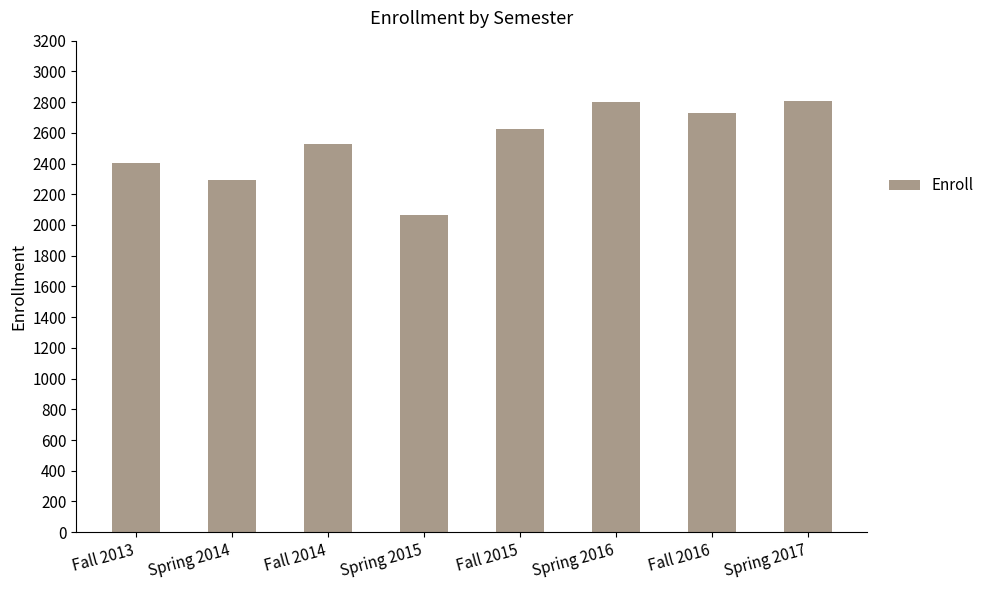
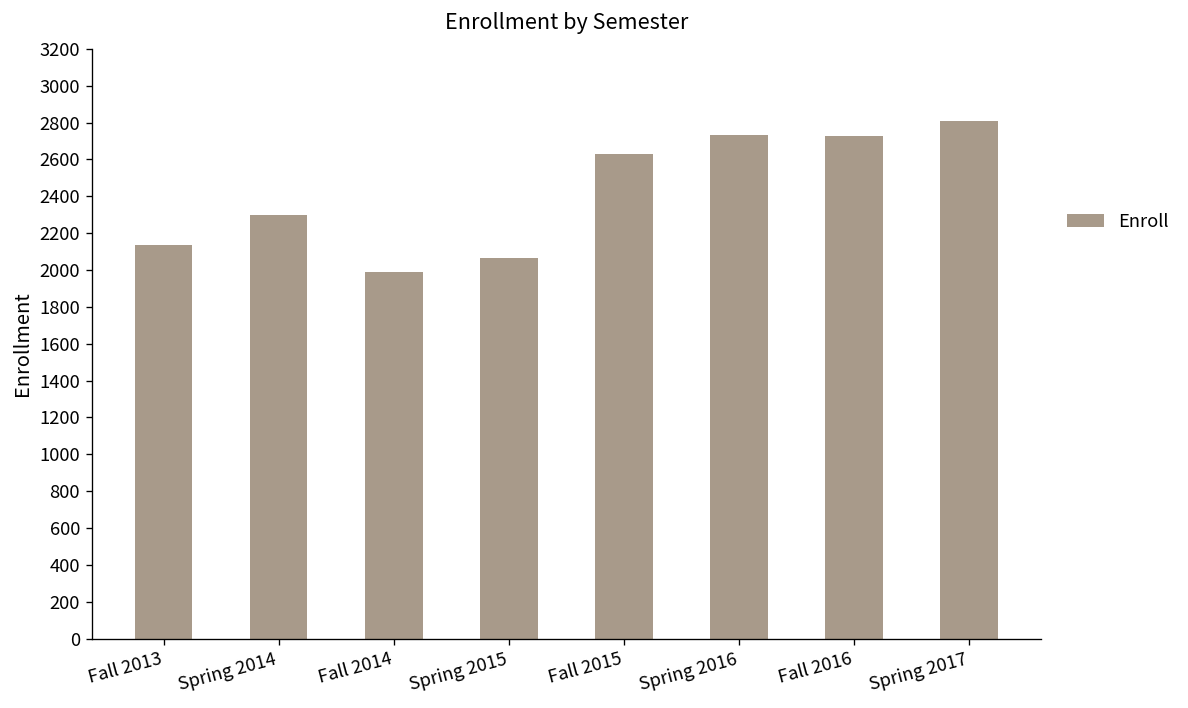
Fall 2013: 2410 -> 2130
Fall 2014: 2530 -> 1990
Spring 2016: 2800 -> 2740
